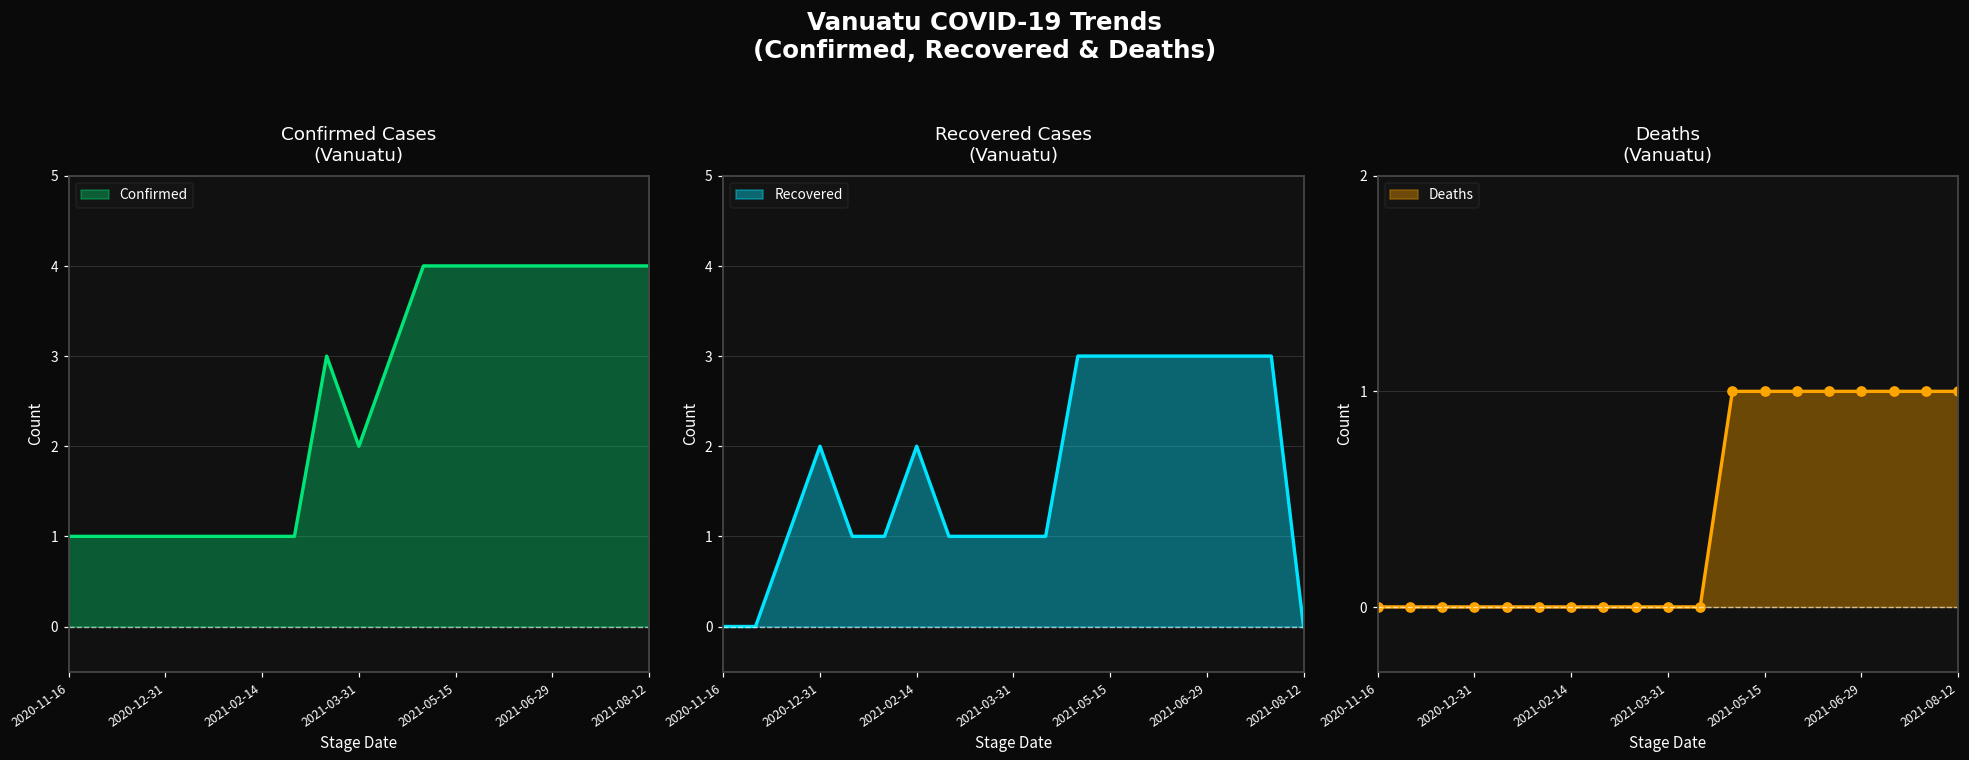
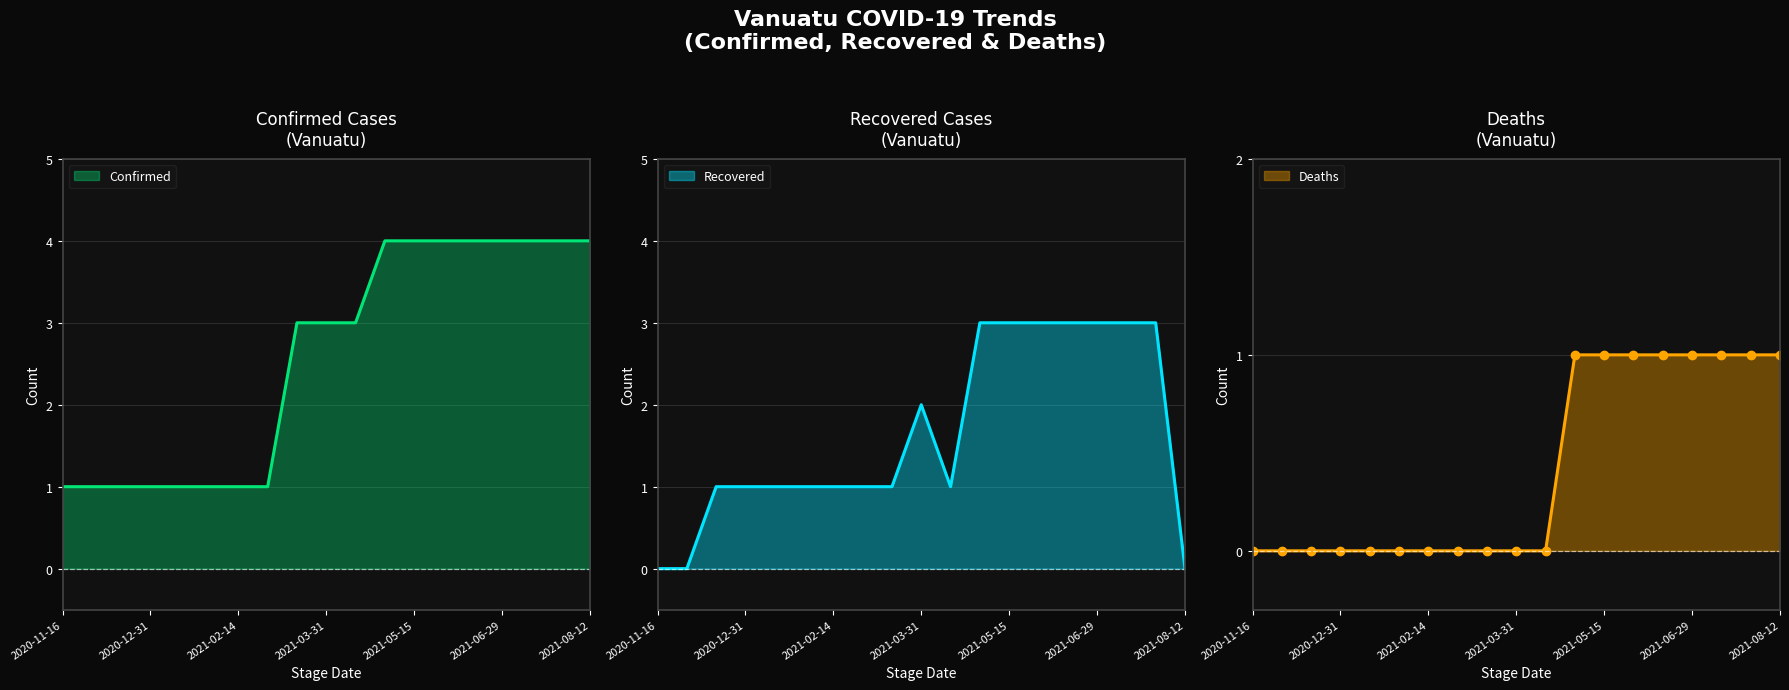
Confirmed Cases (Vanuatu), 2021-03-31: 2 -> 3
Recovered Cases (Vanuatu), 2020-12-31: 2 -> 1
Recovered Cases (Vanuatu), 2021-02-14: 2 -> 1
Recovered Cases (Vanuatu), 2021-03-31: 1 -> 2
